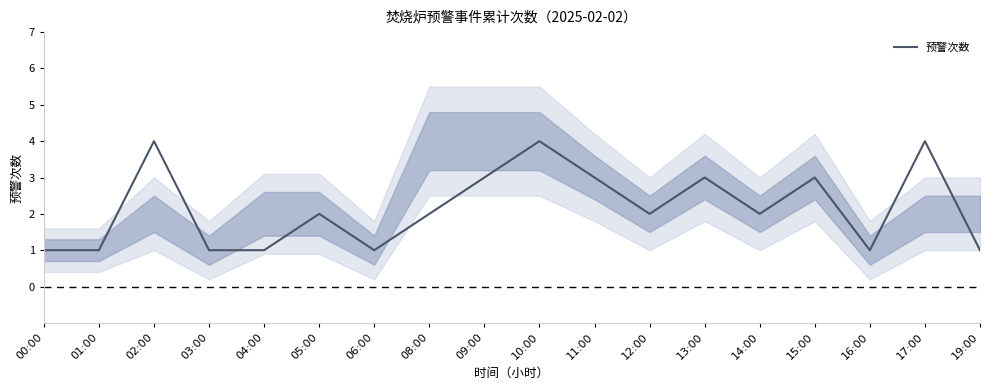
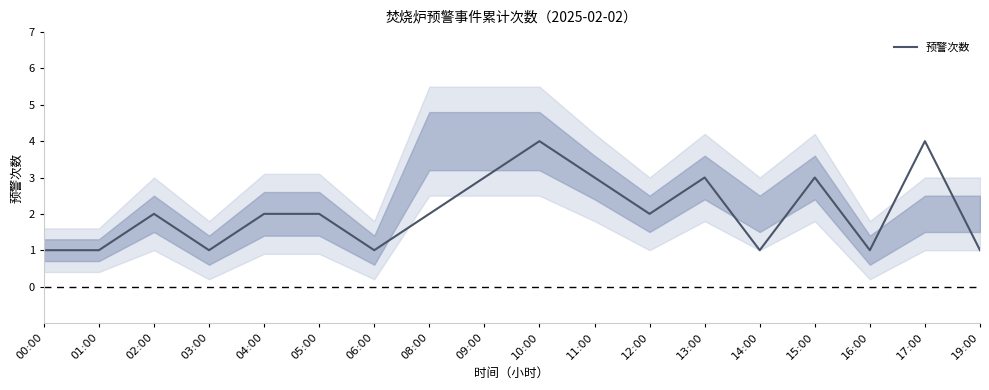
预警次数, 02:00: 4 -> 2
预警次数, 04:00: 1 -> 2
预警次数, 14:00: 2 -> 1
